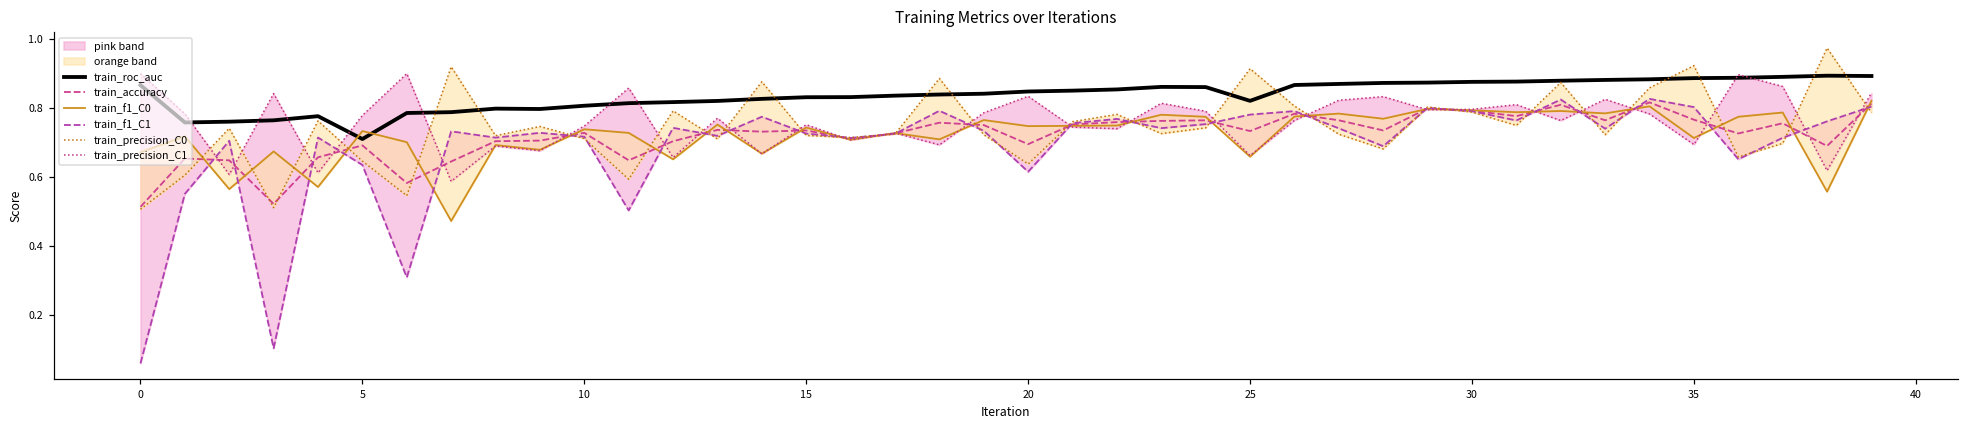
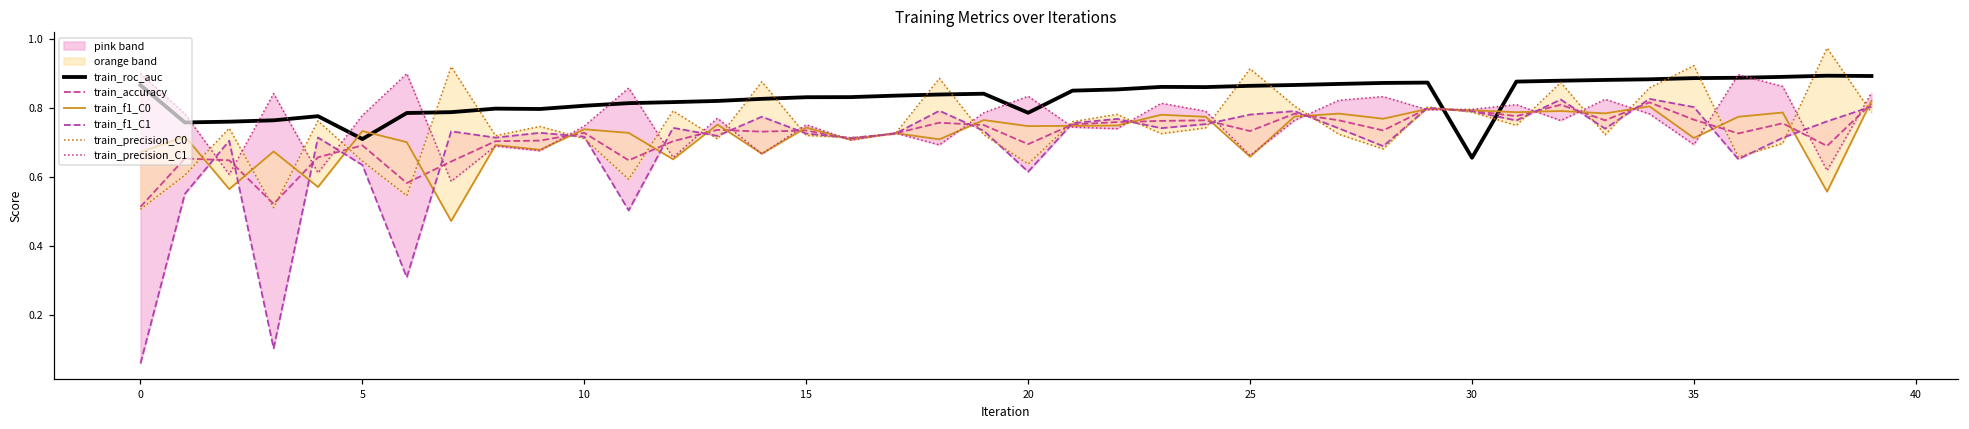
train_roc_auc, 20: 0.85 -> 0.79
train_roc_auc, 25: 0.82 -> 0.86
train_roc_auc, 30: 0.88 -> 0.66
